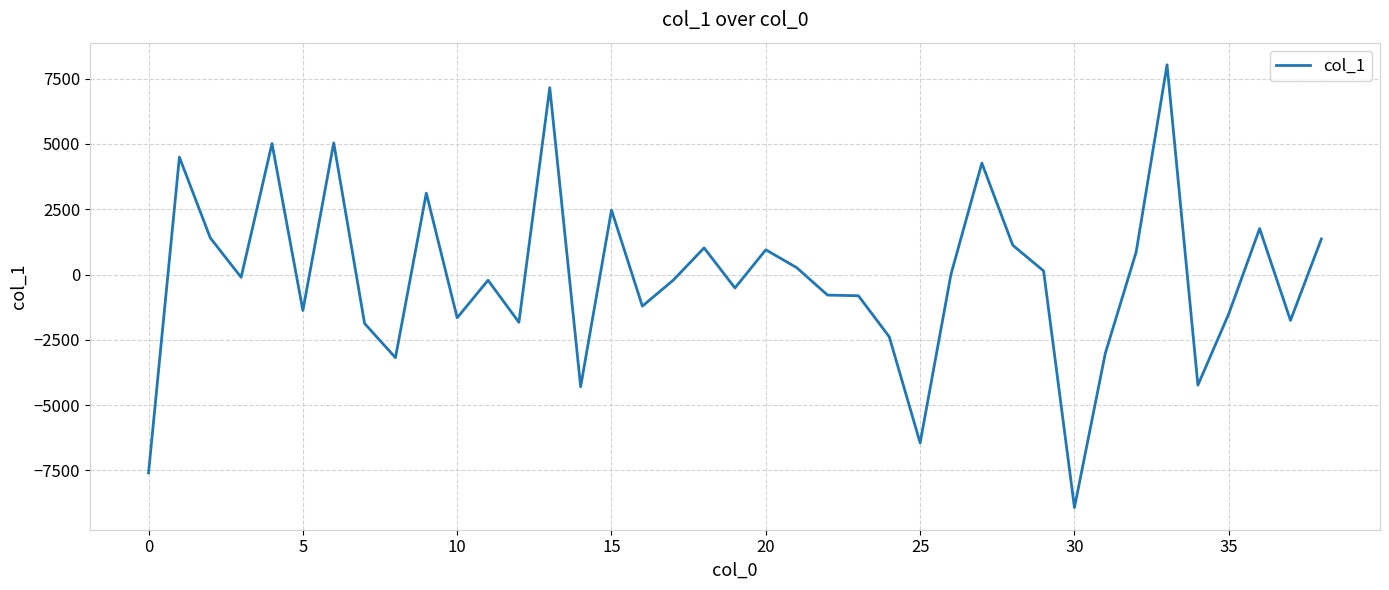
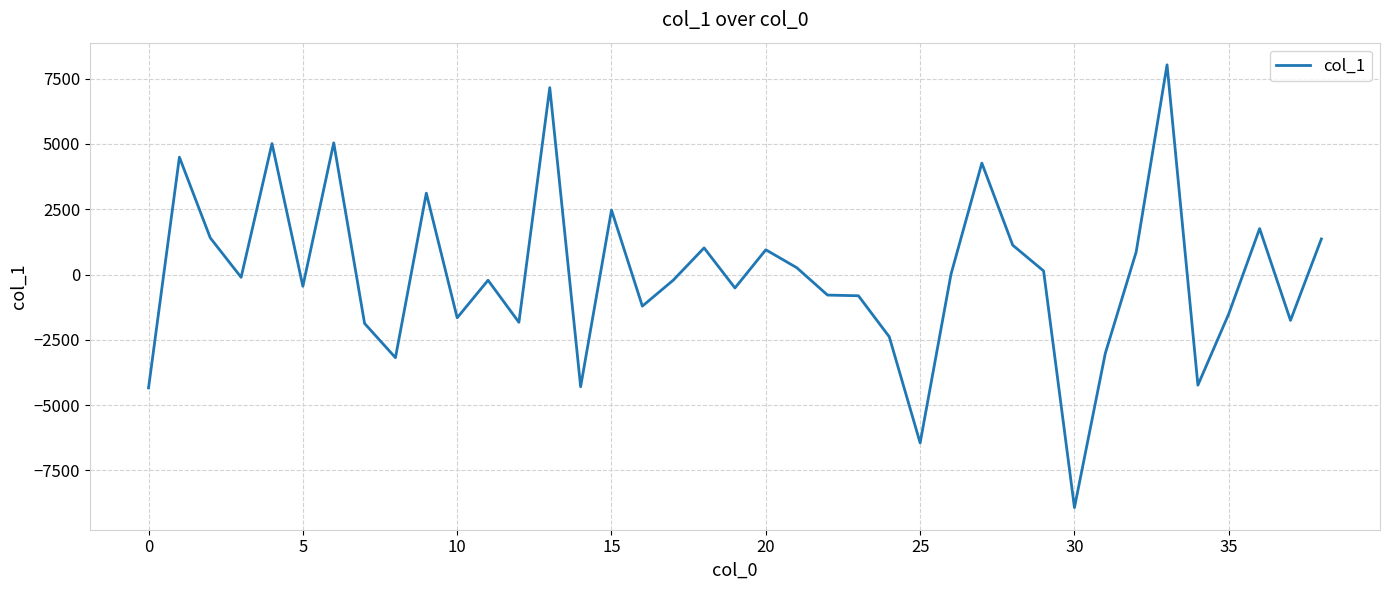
0: -7600 -> -4300
5: -1400 -> -400
